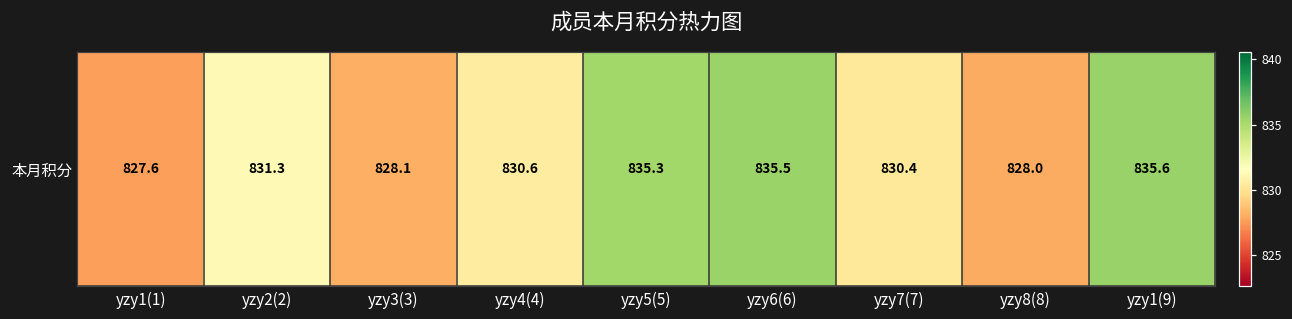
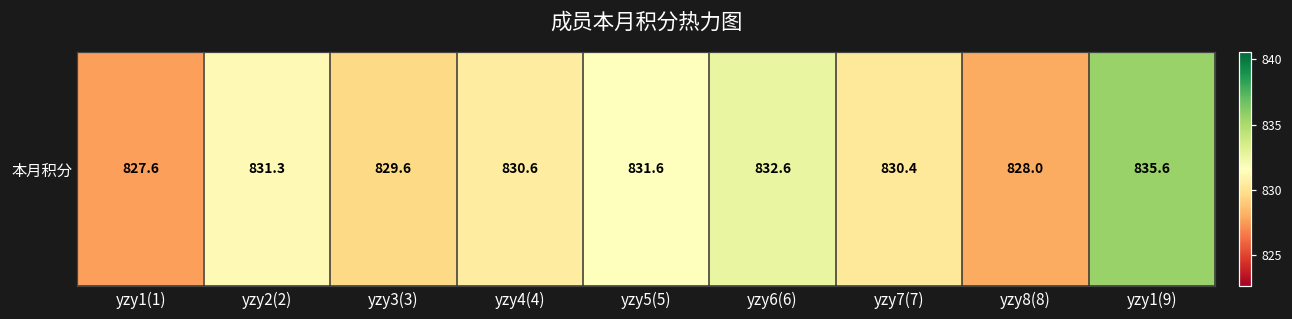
本月积分, yzy3(3): 828.1 -> 829.6
本月积分, yzy5(5): 835.3 -> 831.6
本月积分, yzy6(6): 835.5 -> 832.6
